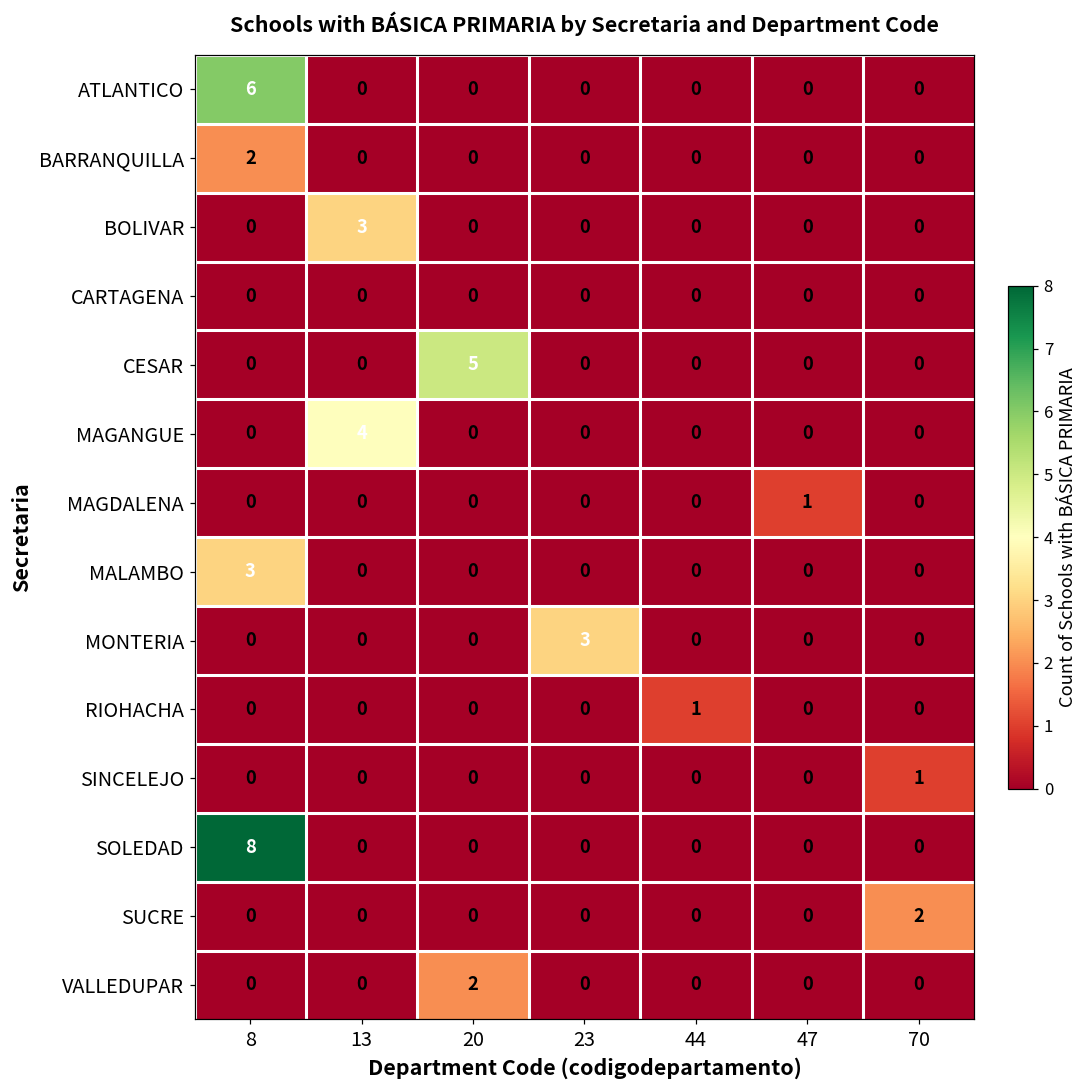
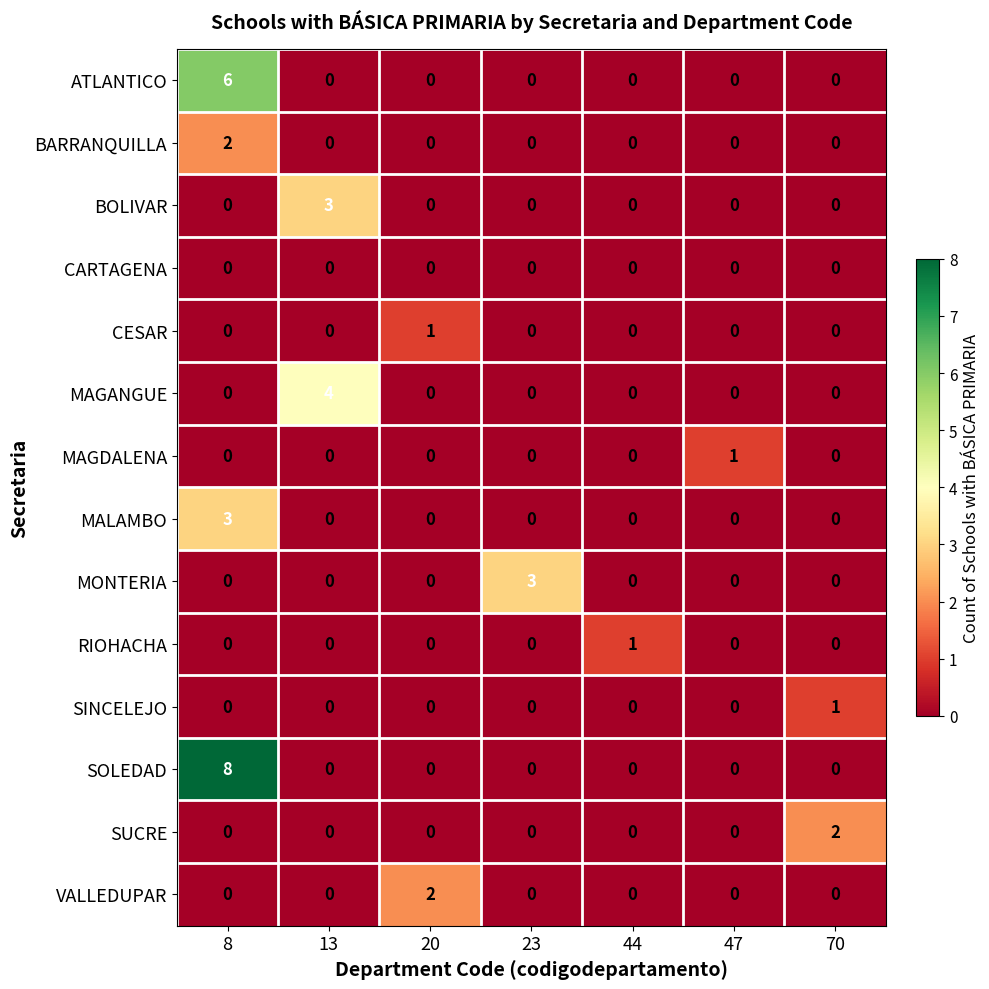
CESAR, 20: 5 -> 1
